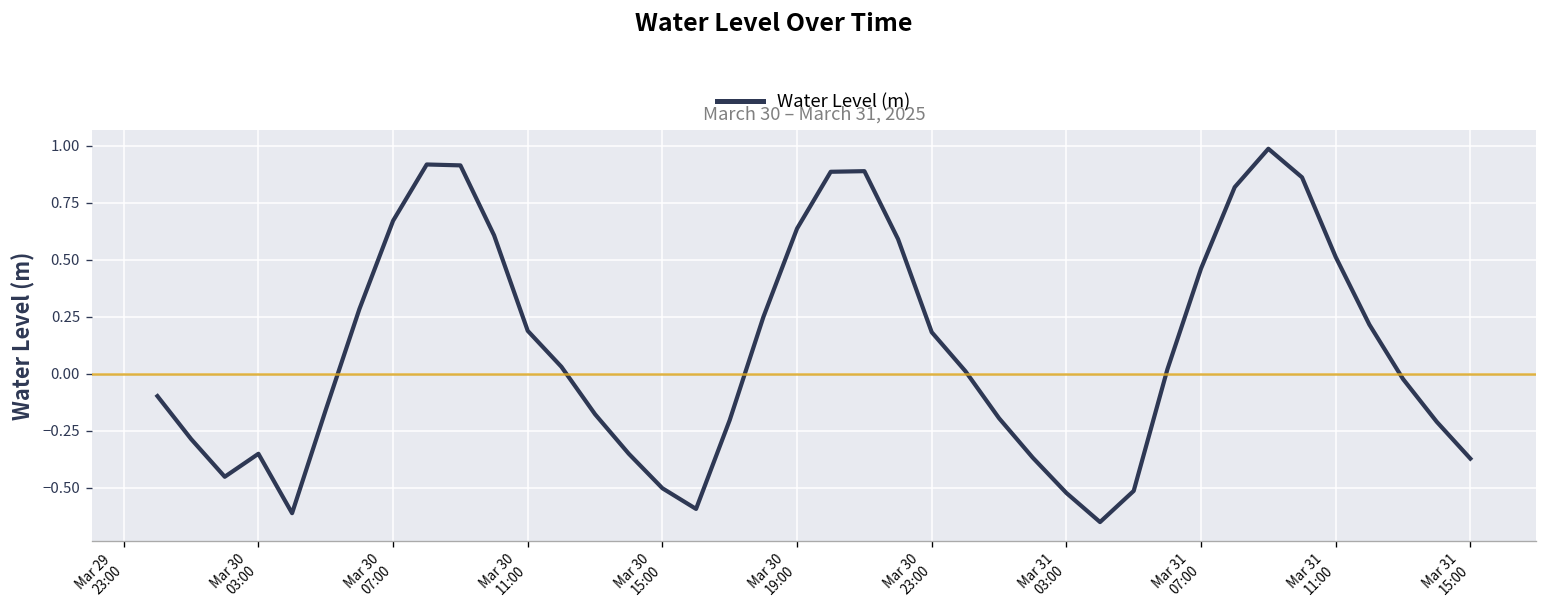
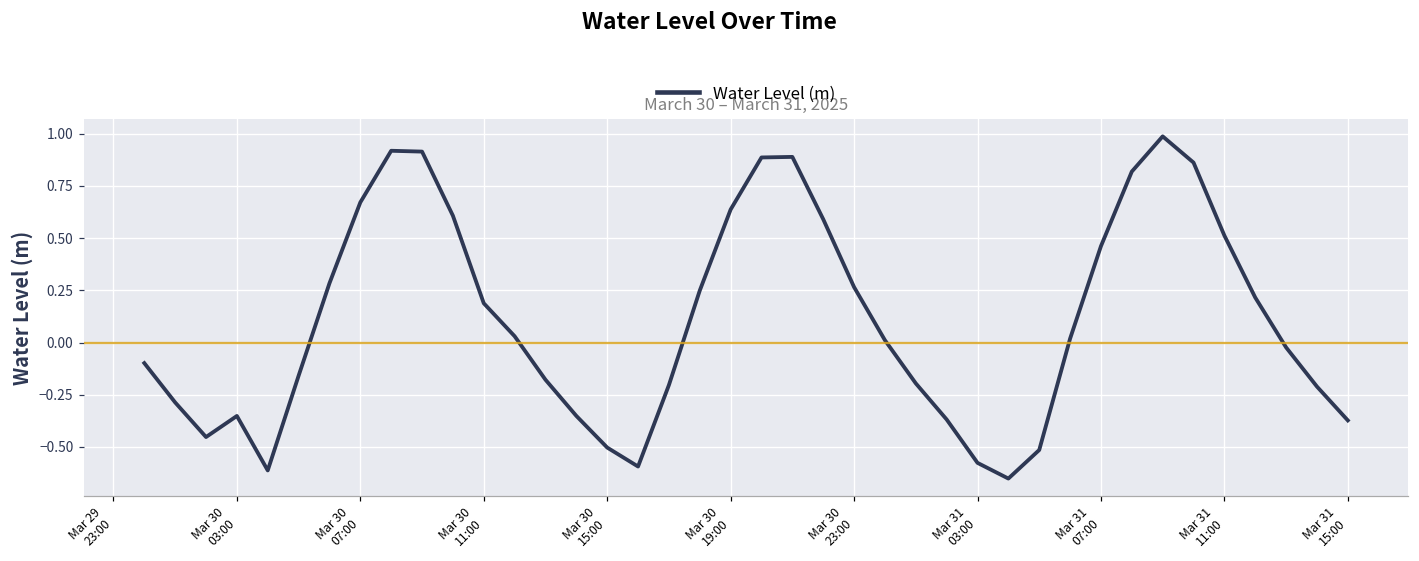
Mar 30 23:00: 0.18 -> 0.27
Mar 31 03:00: -0.52 -> -0.58
